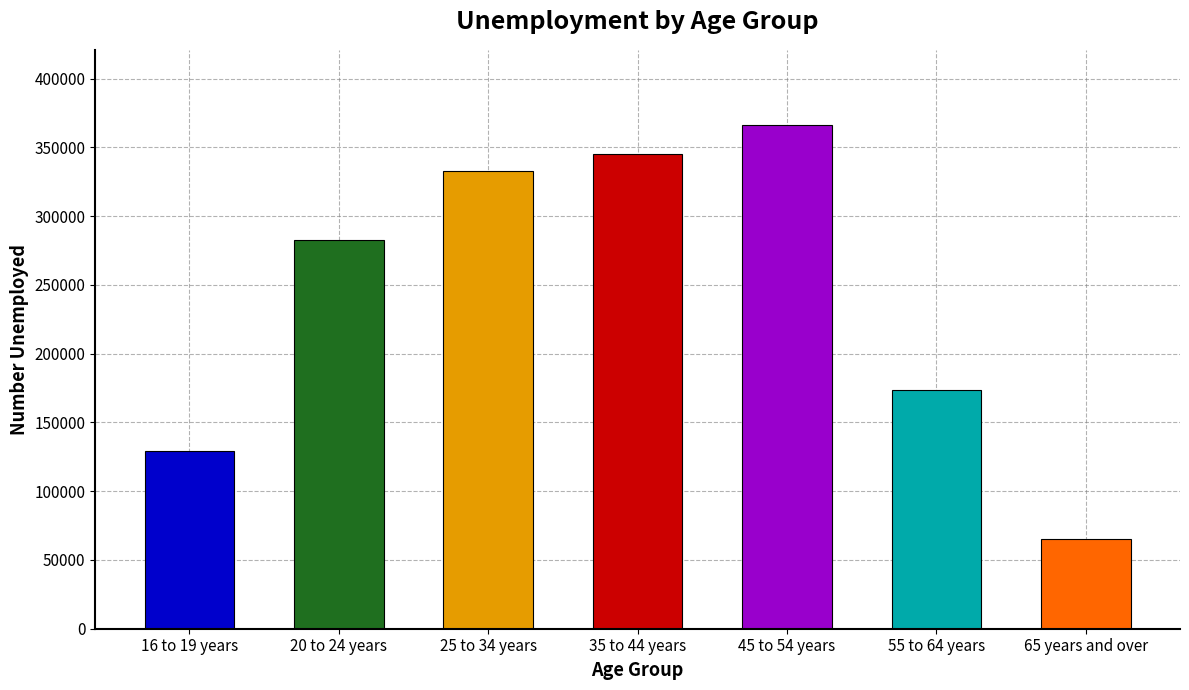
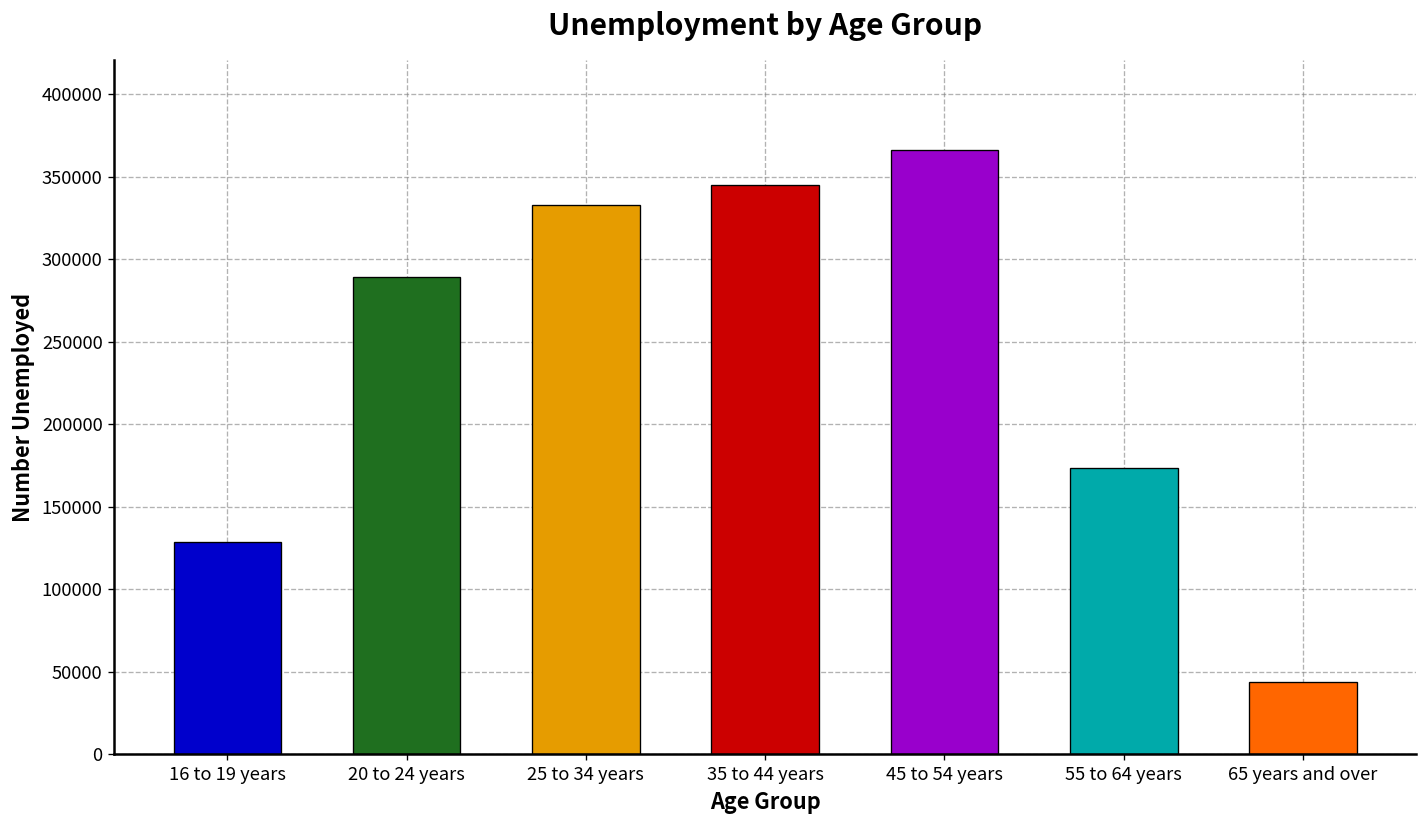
20 to 24 years: 283000 -> 289000
65 years and over: 65000 -> 44000
